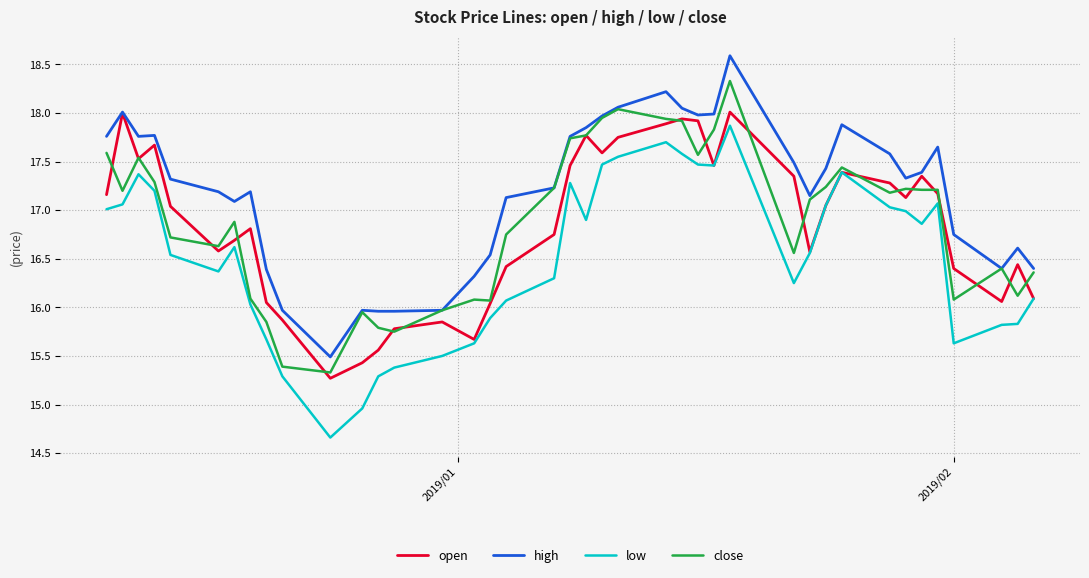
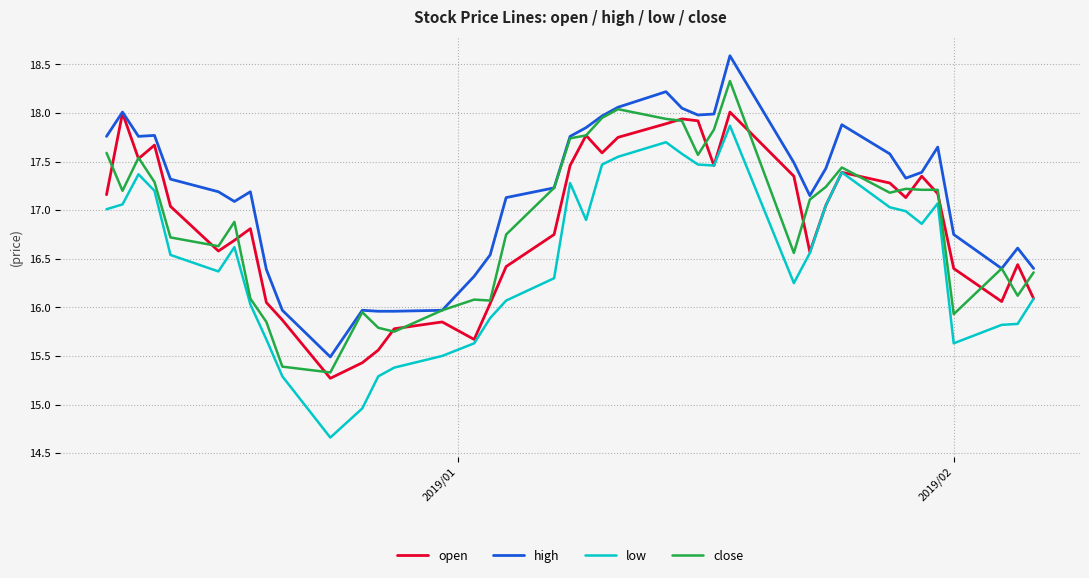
close, 2019/02: 16.1 -> 15.9
